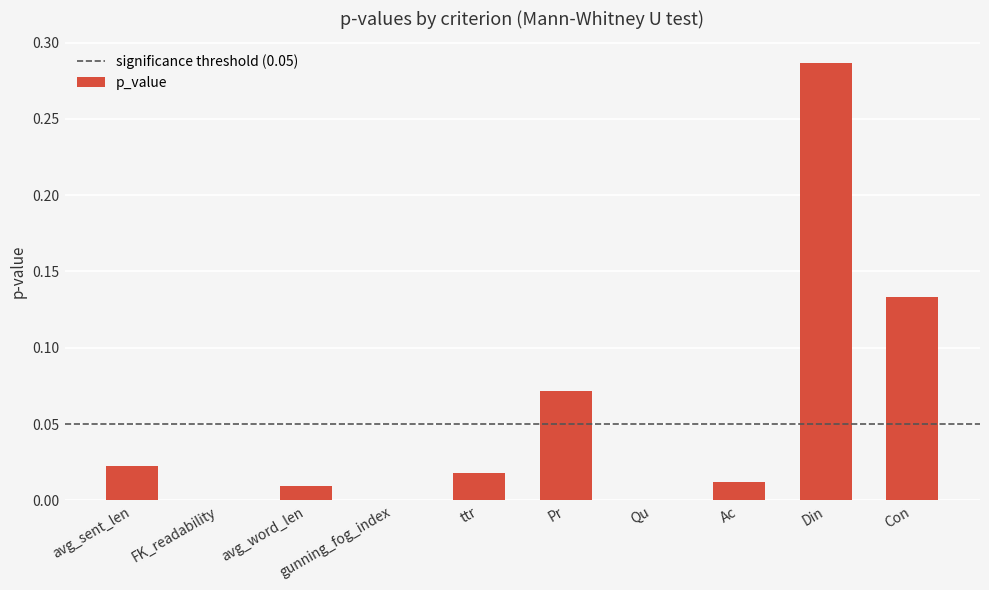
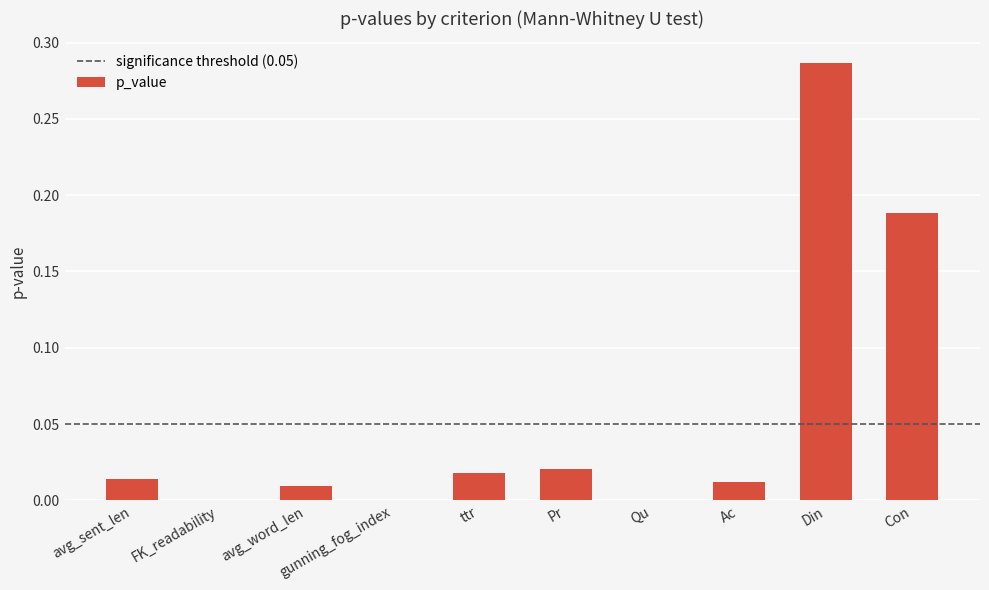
avg_sent_len: 0.023 -> 0.014
Pr: 0.071 -> 0.020
Con: 0.133 -> 0.188
